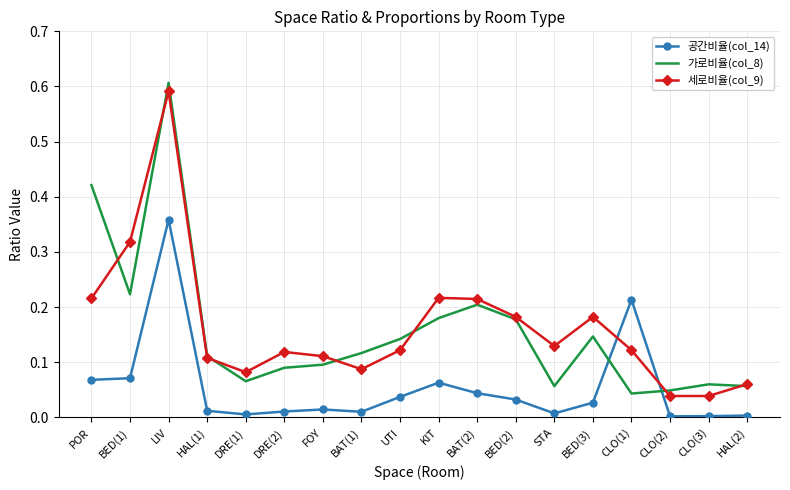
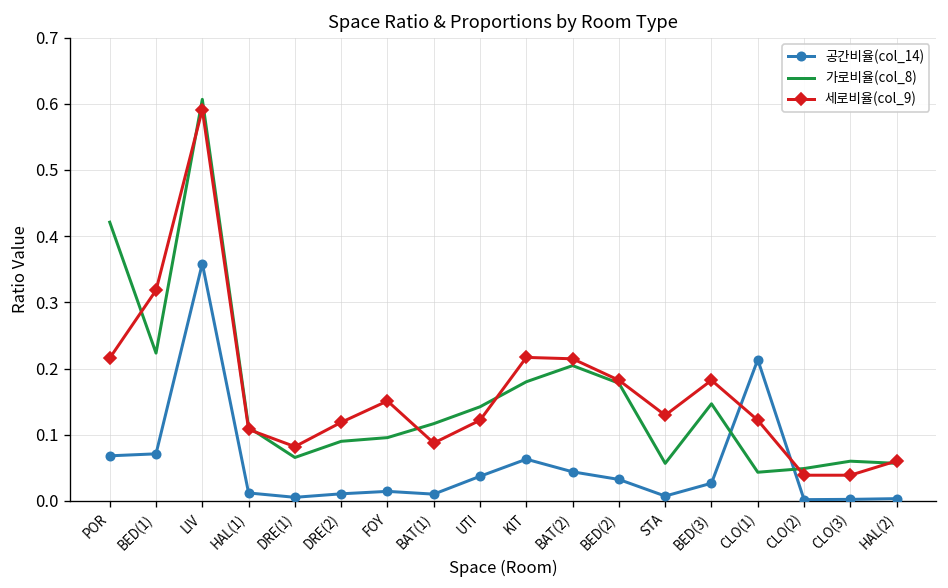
세로비율(col_9), FOY: 0.11 -> 0.15
